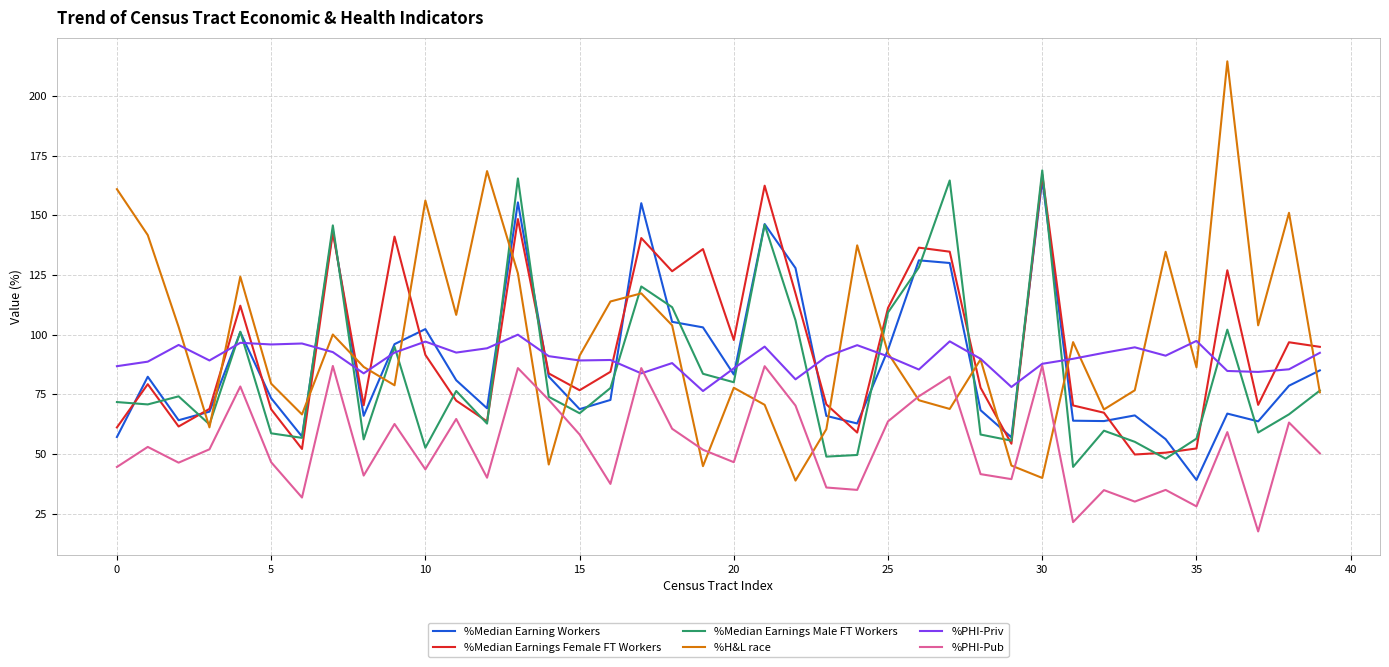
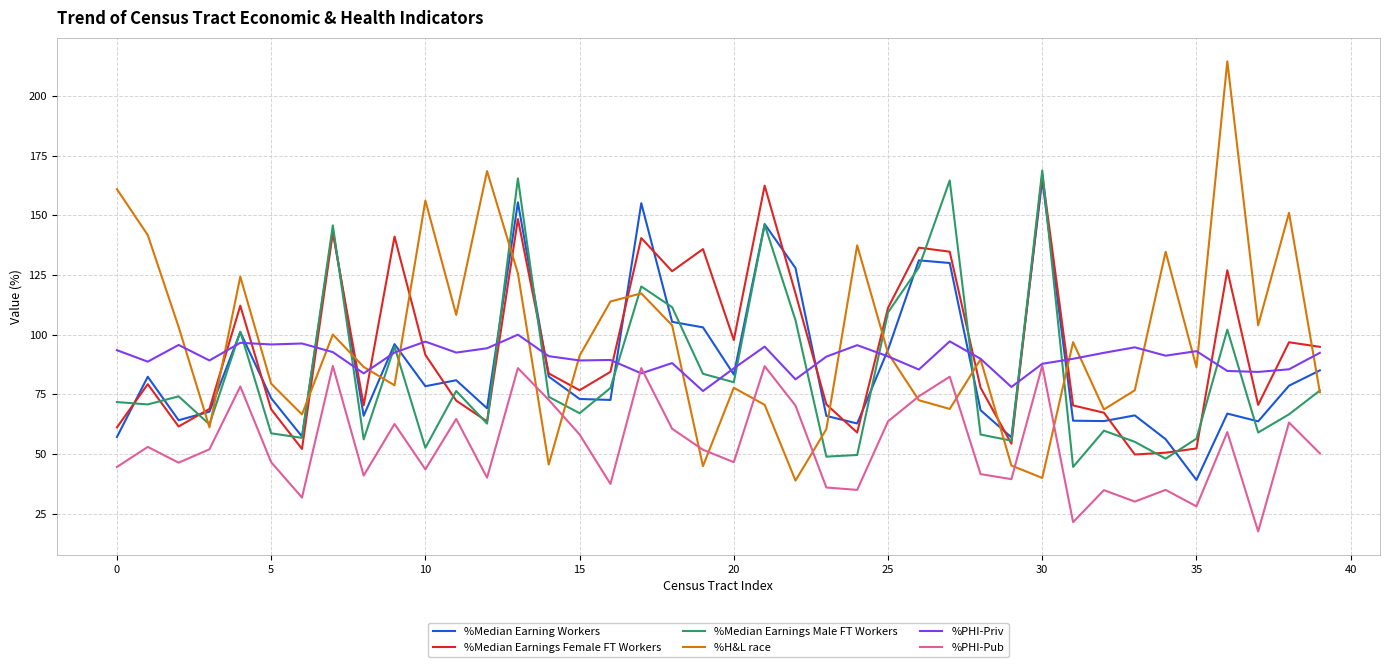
%PHI-Priv, 0: 87 -> 94
%Median Earning Workers, 10: 102 -> 78
%Median Earning Workers, 15: 69 -> 73
%PHI-Priv, 35: 97 -> 93
